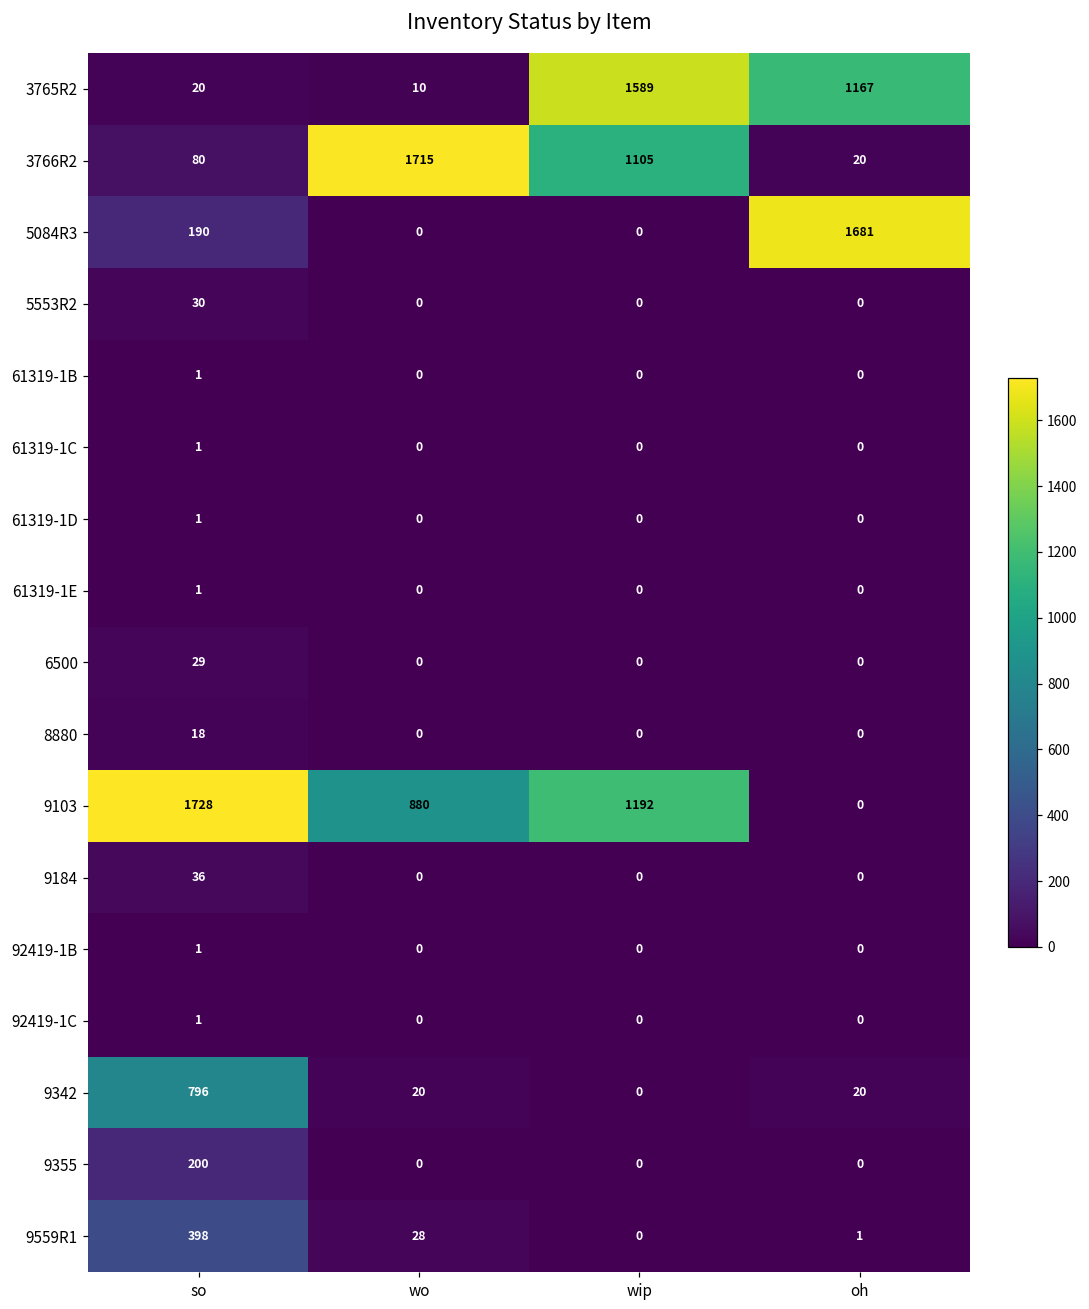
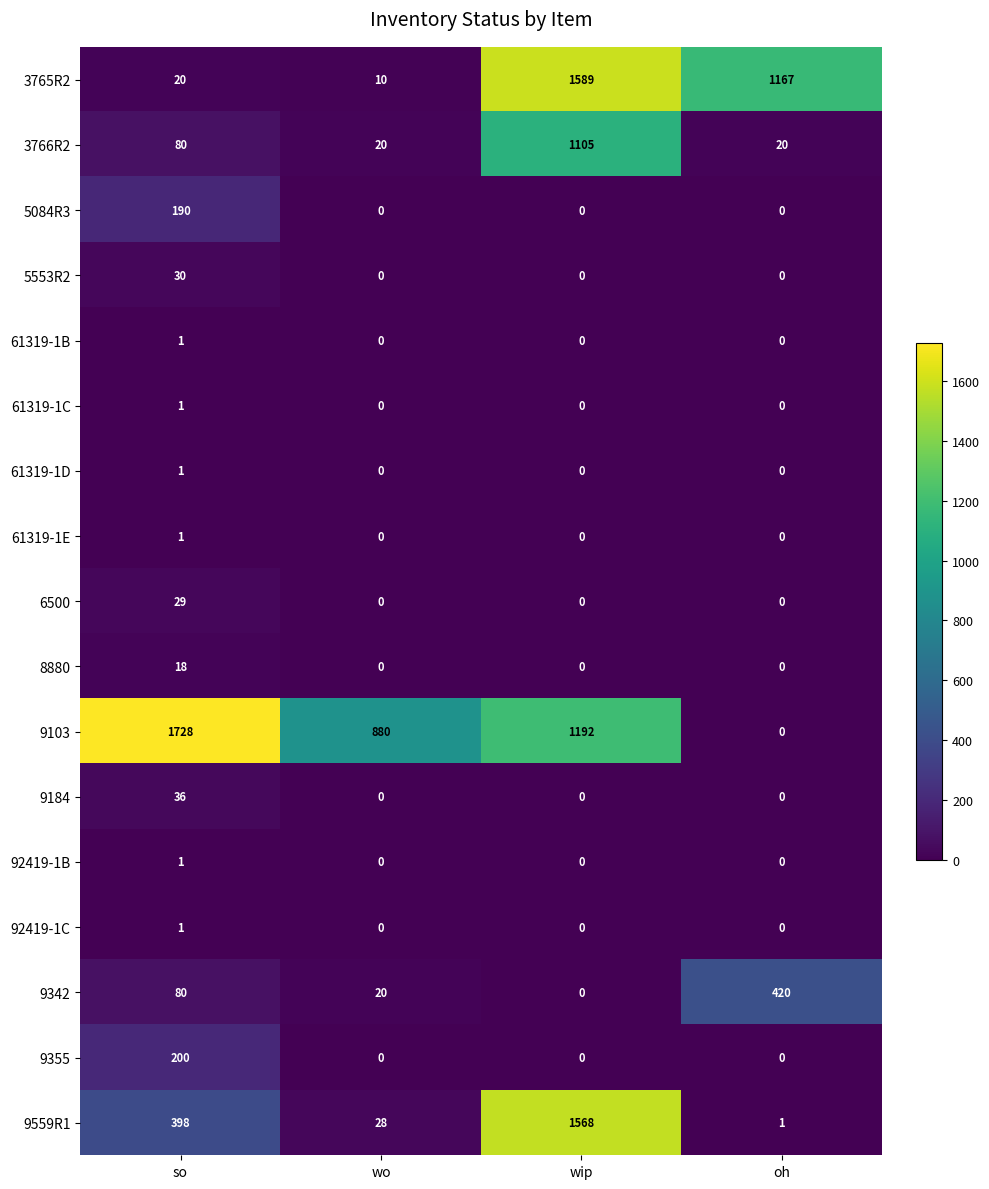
3766R2, wo: 1715 -> 20
5084R3, oh: 1681 -> 0
9342, so: 796 -> 80
9342, oh: 20 -> 420
9559R1, wip: 0 -> 1568
